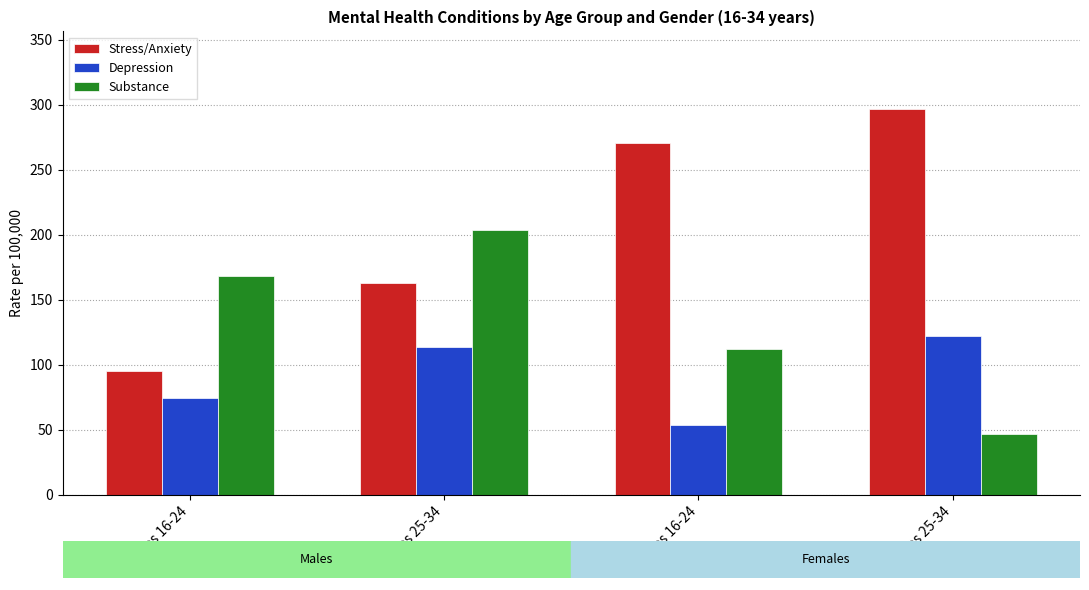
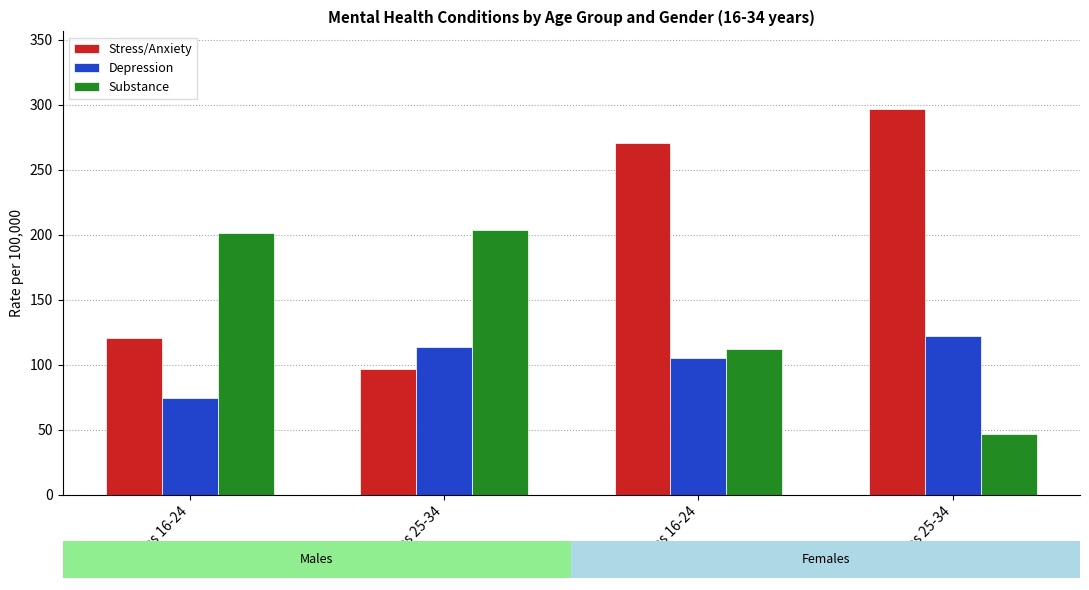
Stress/Anxiety, Males 16-24: 95 -> 120
Substance, Males 16-24: 168 -> 201
Stress/Anxiety, Males 25-34: 163 -> 96
Depression, Females 16-24: 53 -> 105
